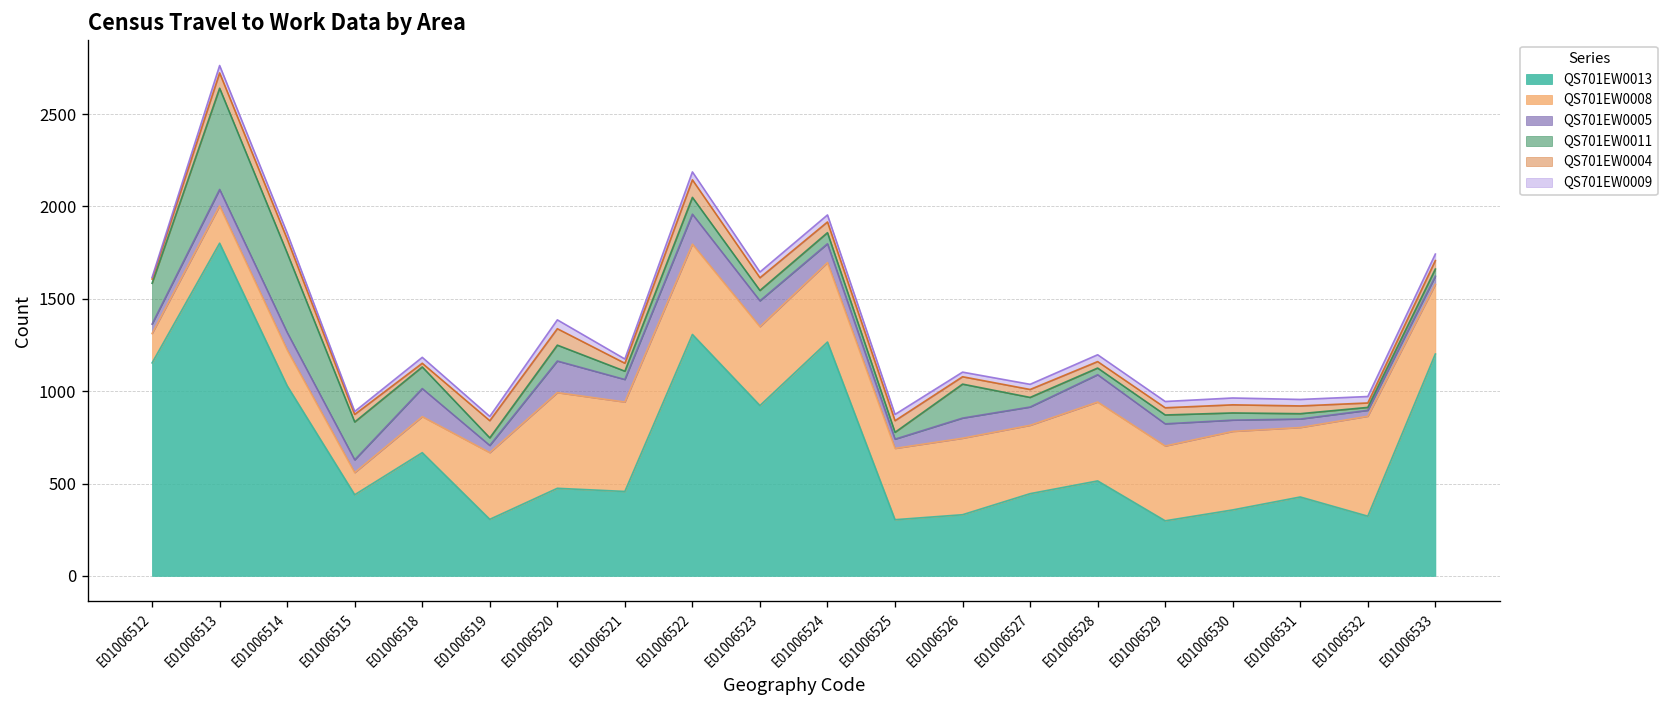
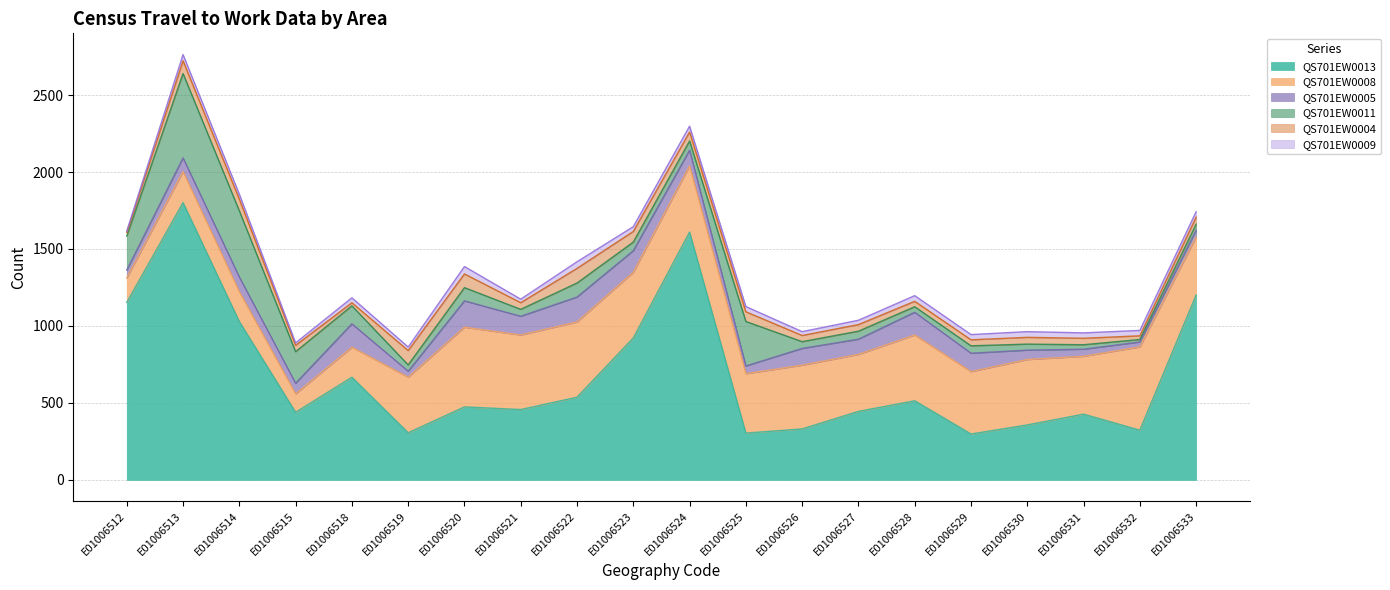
QS701EW0013, E01006522: 1310 -> 540
QS701EW0013, E01006524: 1270 -> 1610
QS701EW0011, E01006525: 40 -> 290
QS701EW0011, E01006526: 180 -> 40
